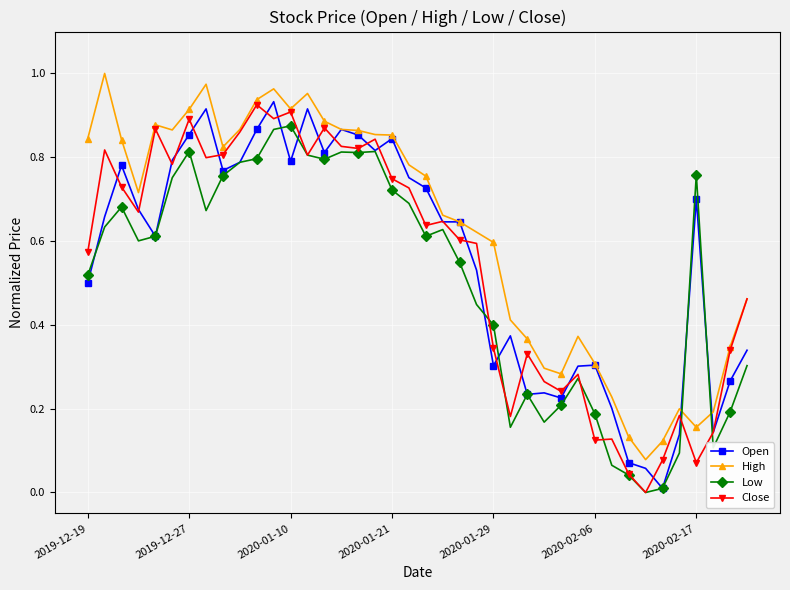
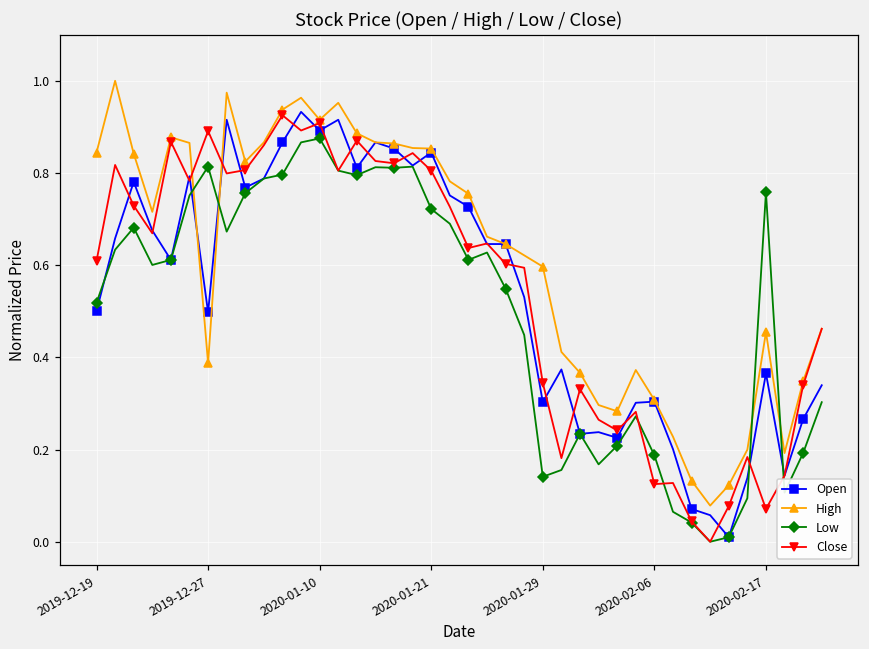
Close, 2019-12-19: 0.57 -> 0.61
Open, 2019-12-27: 0.85 -> 0.50
High, 2019-12-27: 0.91 -> 0.39
Open, 2020-01-10: 0.79 -> 0.89
Close, 2020-01-21: 0.75 -> 0.81
Low, 2020-01-29: 0.40 -> 0.14
Open, 2020-02-17: 0.70 -> 0.37
High, 2020-02-17: 0.16 -> 0.45
